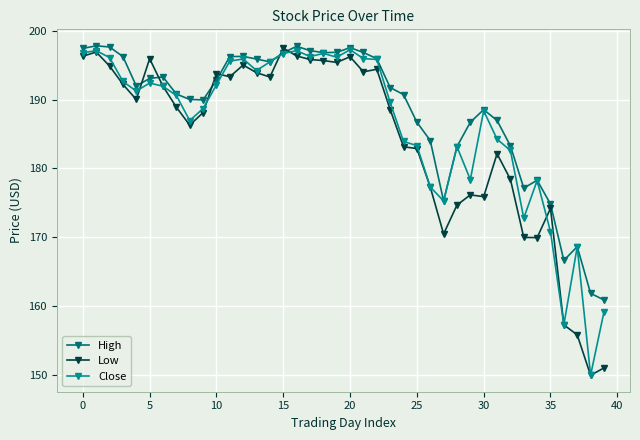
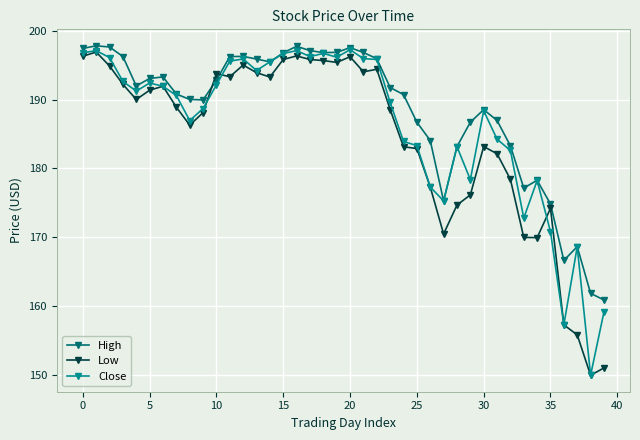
Low, 5: 196 -> 191
Low, 15: 197 -> 196
Low, 30: 176 -> 183
